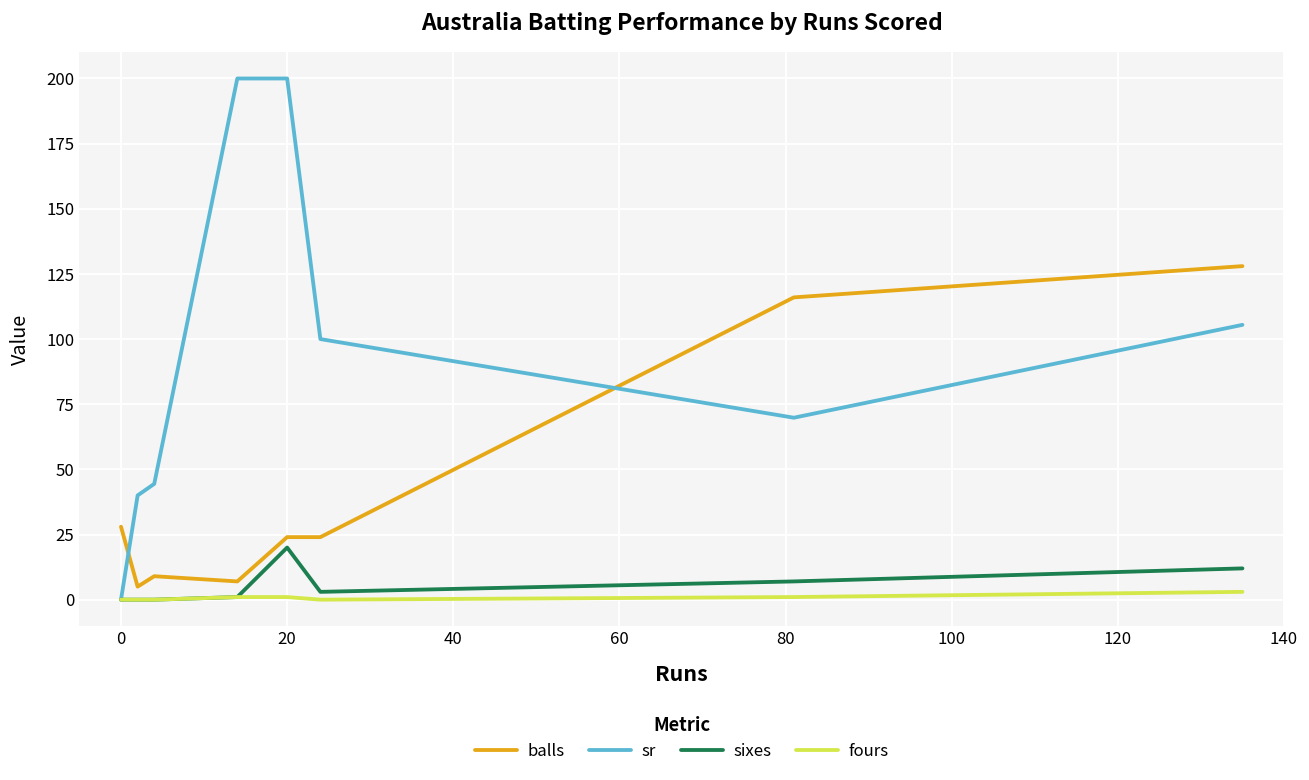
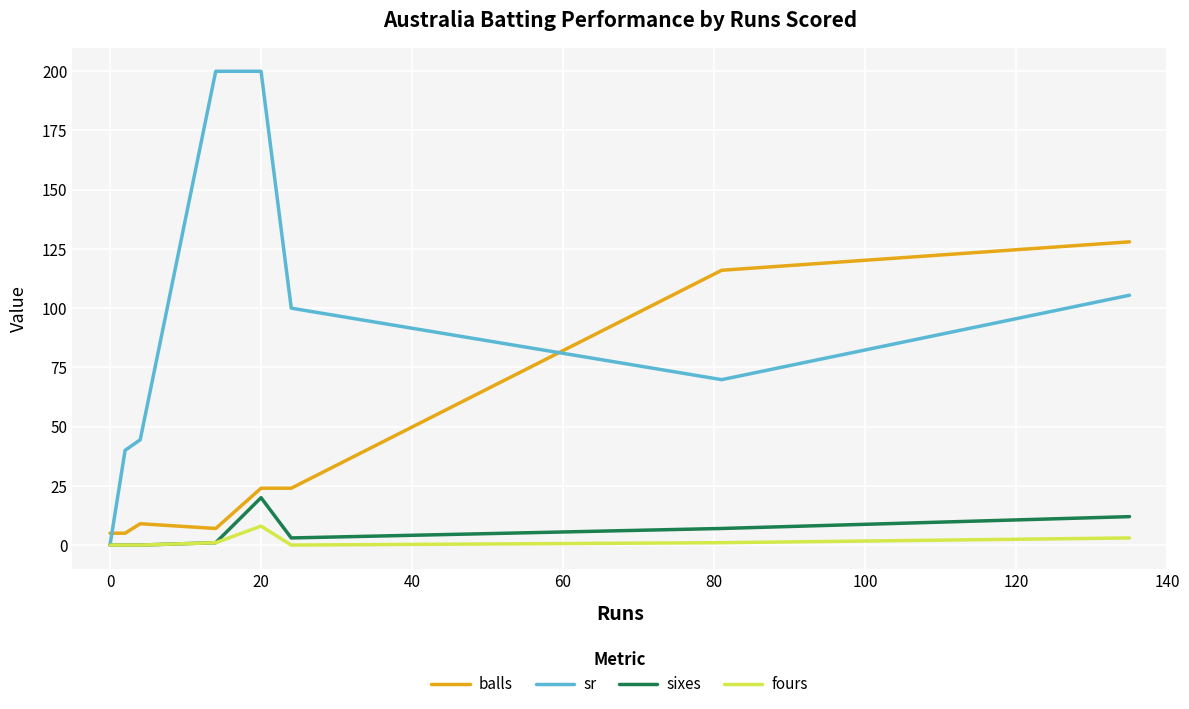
balls, 0: 28 -> 5
fours, 20: 1 -> 8
